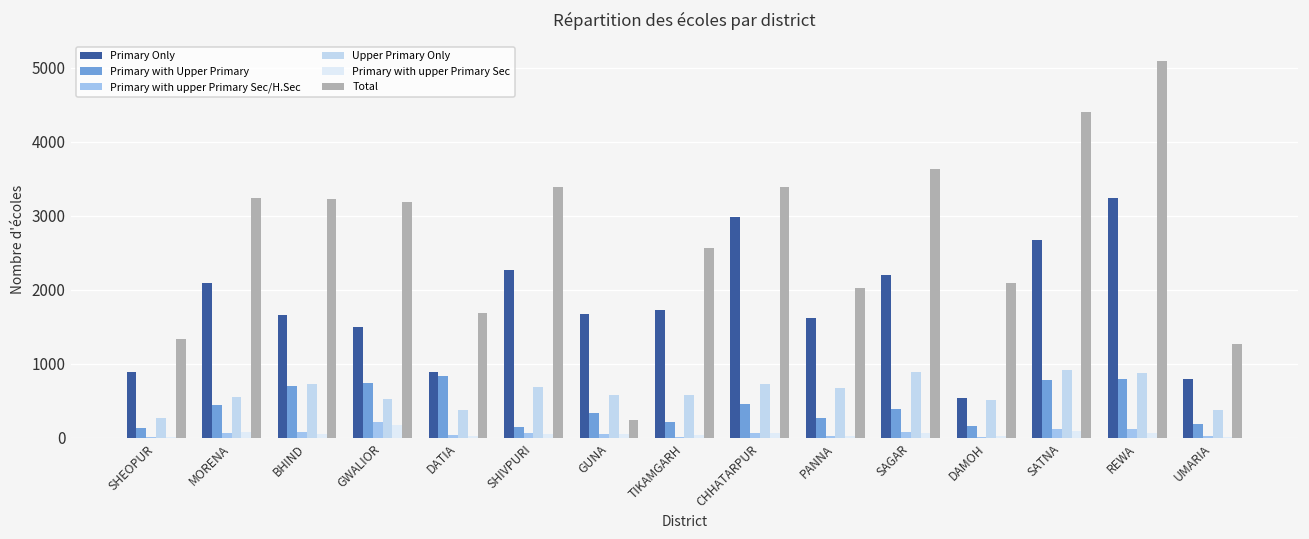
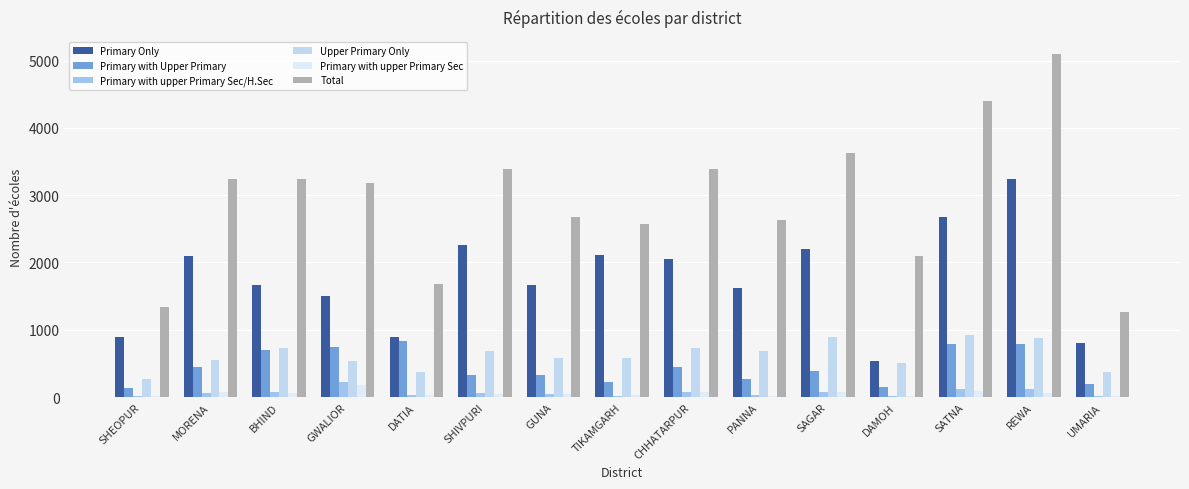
Primary with Upper Primary, SHIVPURI: 100 -> 300
Total, GUNA: 200 -> 2700
Primary Only, TIKAMGARH: 1700 -> 2100
Primary Only, CHHATARPUR: 3000 -> 2000
Total, PANNA: 2000 -> 2600
